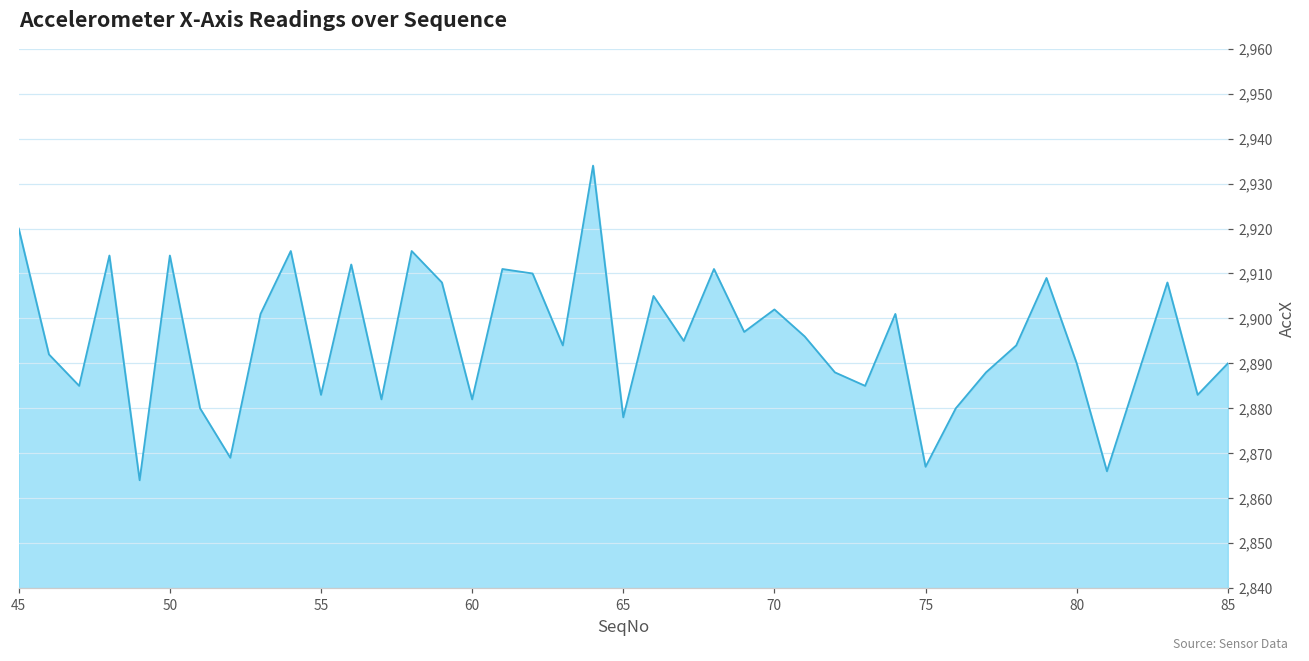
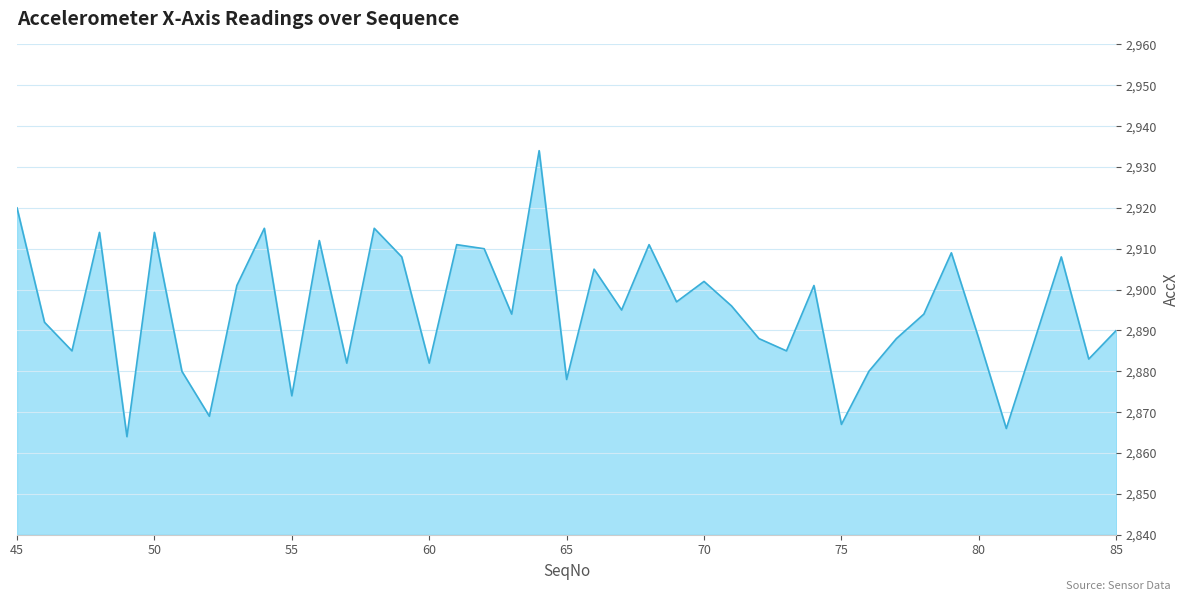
55: 2,883 -> 2,874
80: 2,890 -> 2,888
